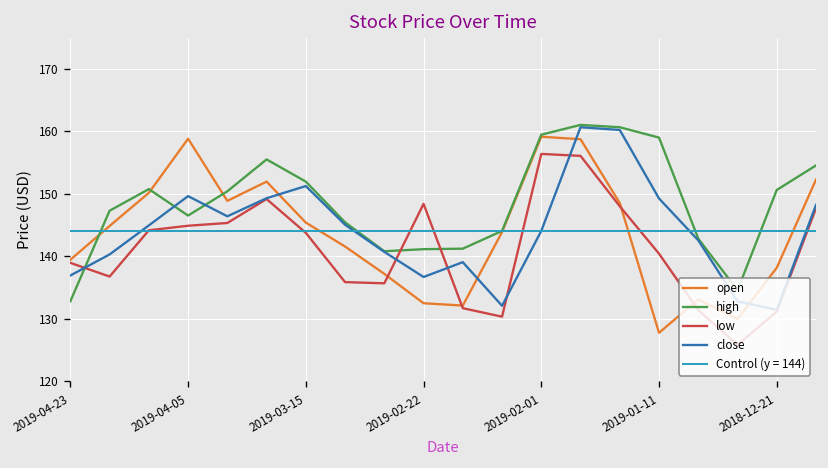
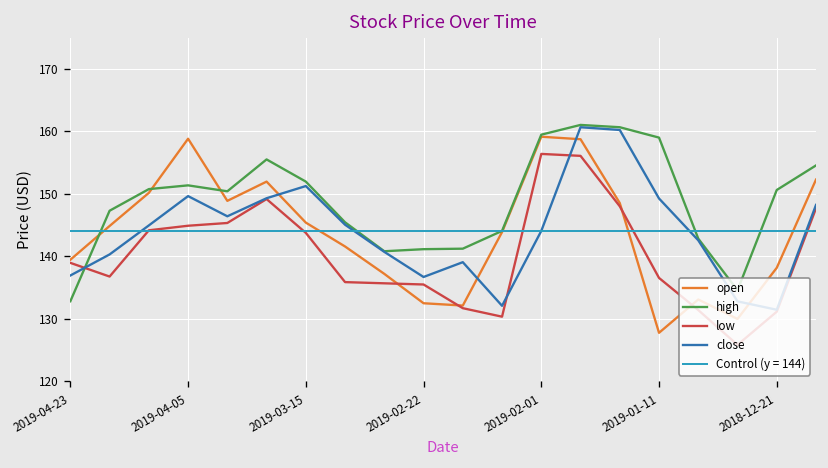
high, 2019-04-05: 147 -> 151
low, 2019-02-22: 148 -> 136
low, 2019-01-11: 140 -> 137
